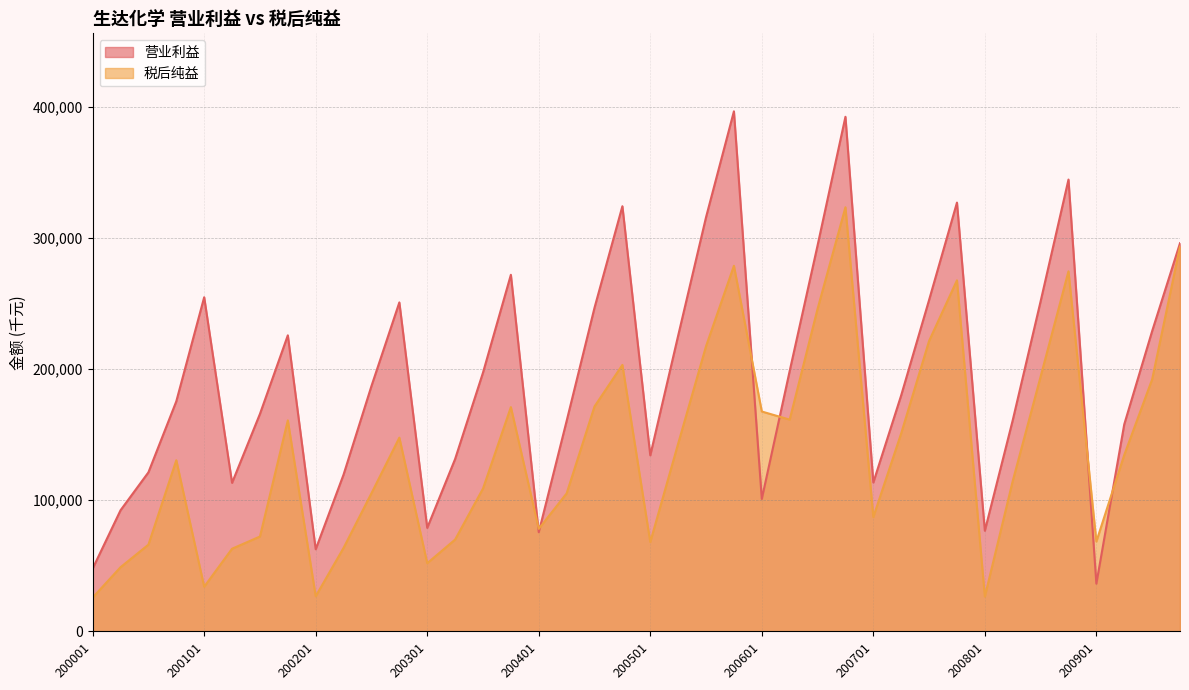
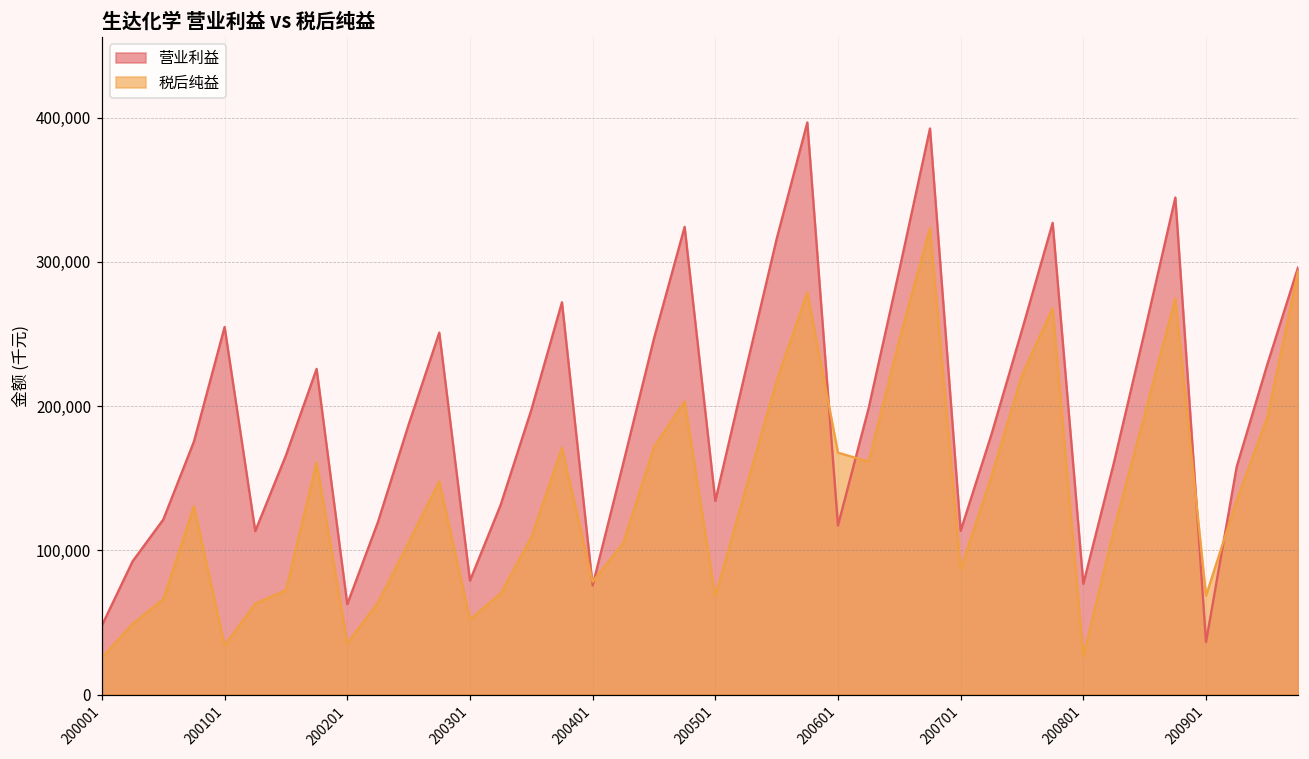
税后纯益, 200201: 27,000 -> 36,000
营业利益, 200601: 101,000 -> 117,000
